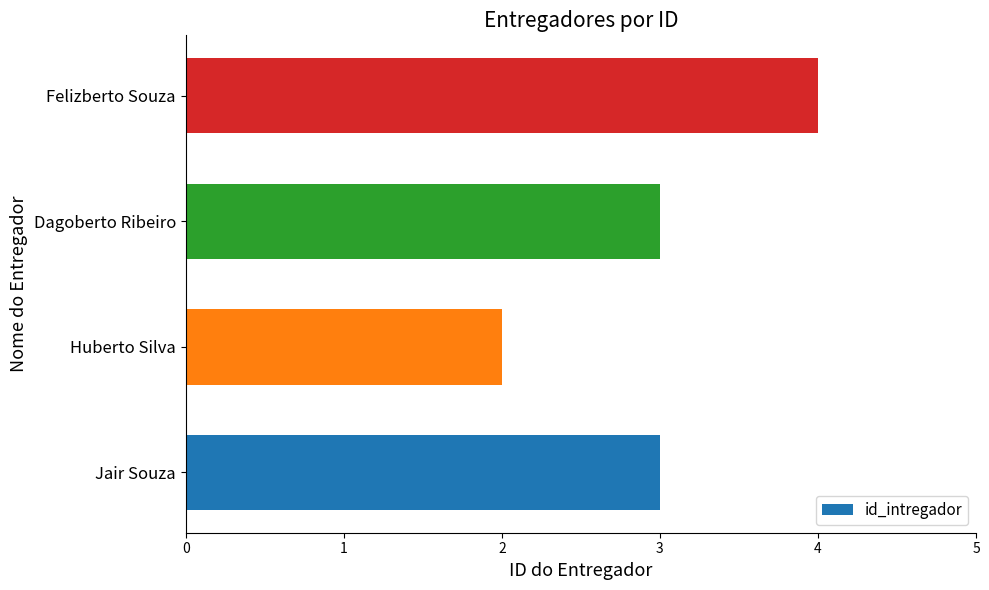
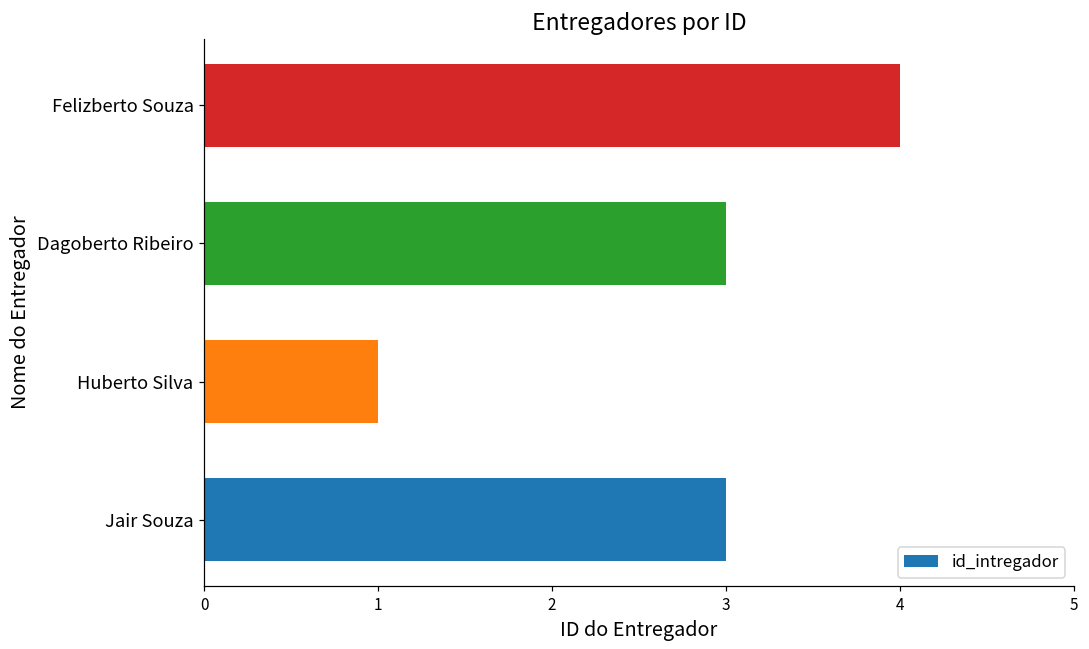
Huberto Silva: 2 -> 1
